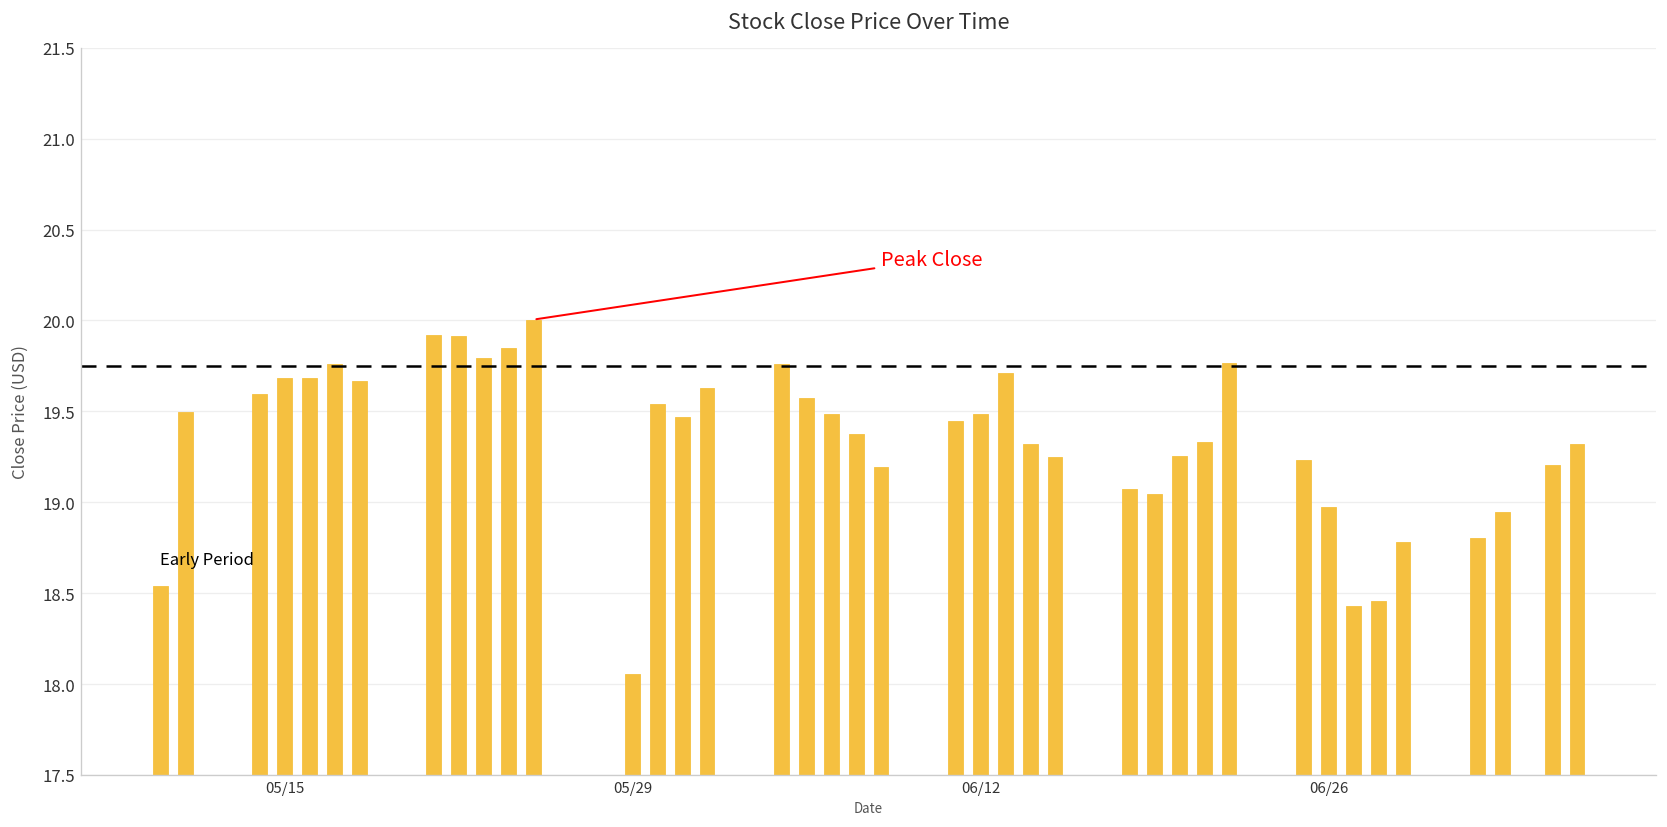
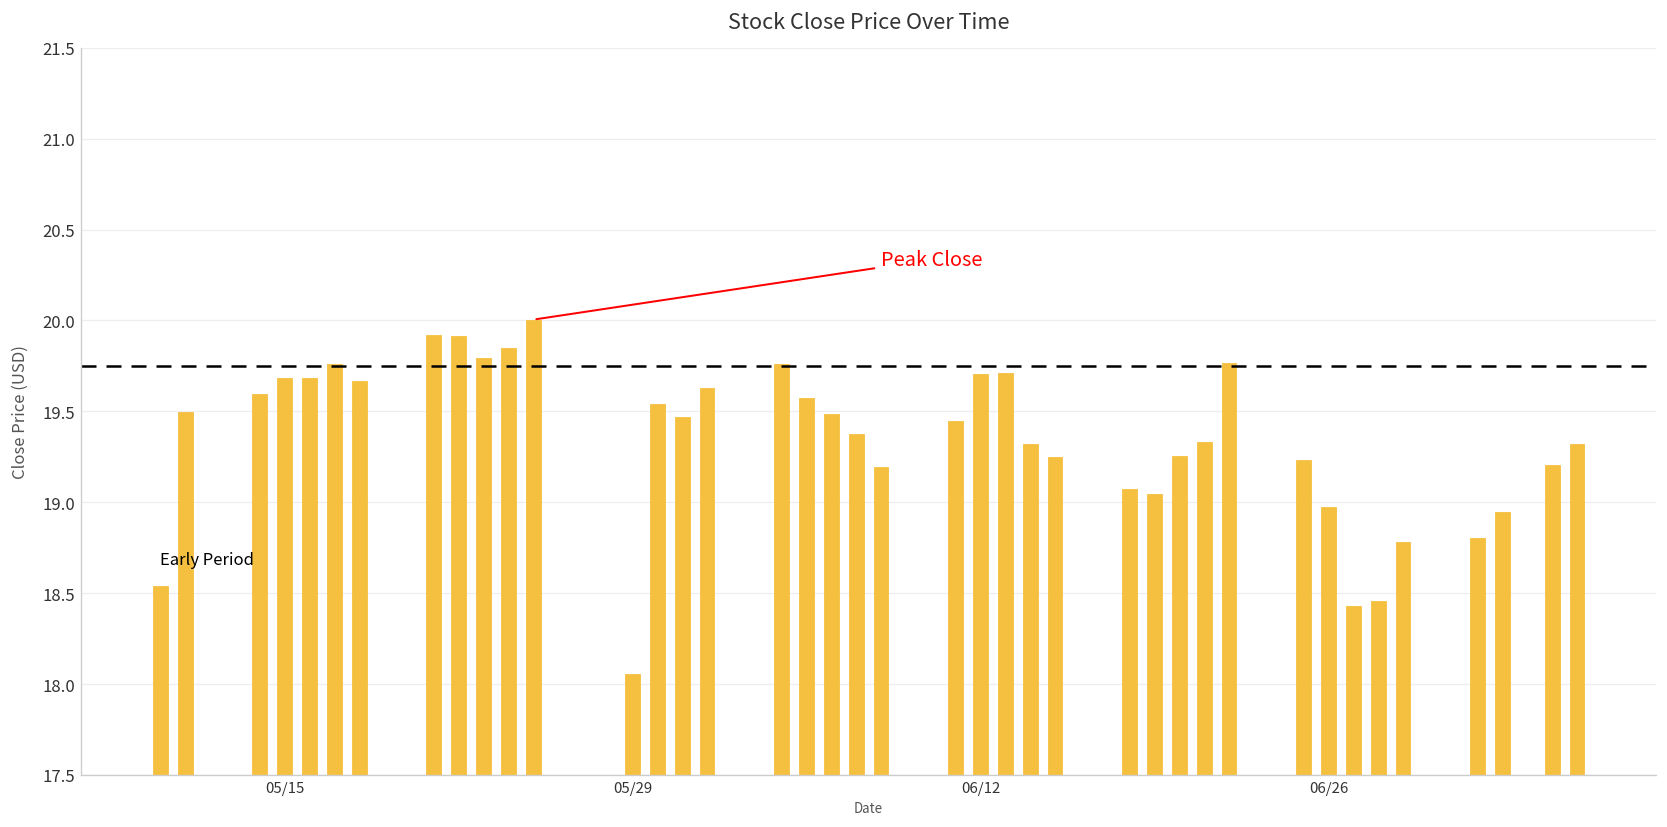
06/12: 19.48 -> 19.70
